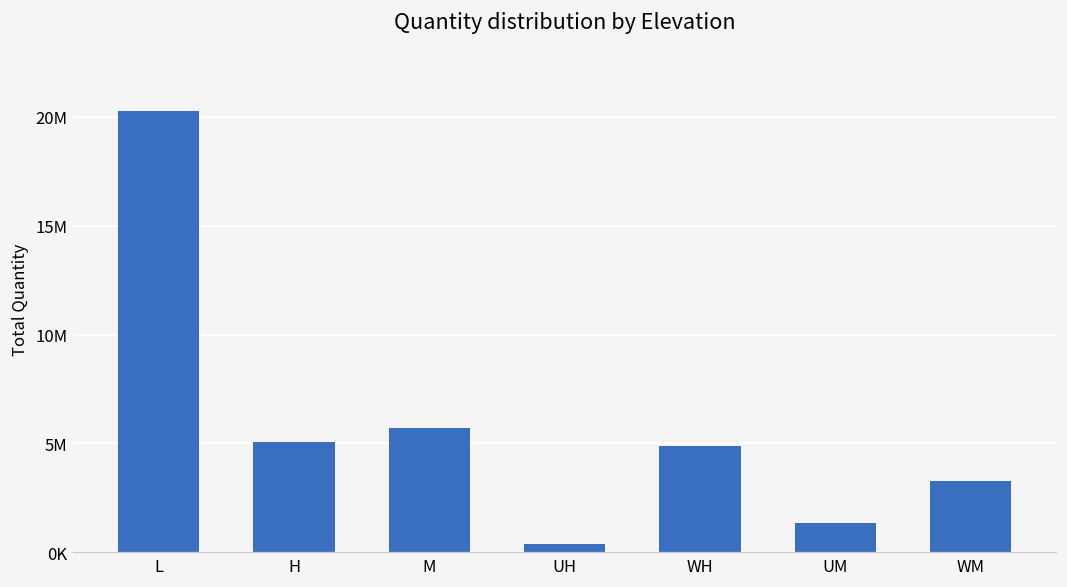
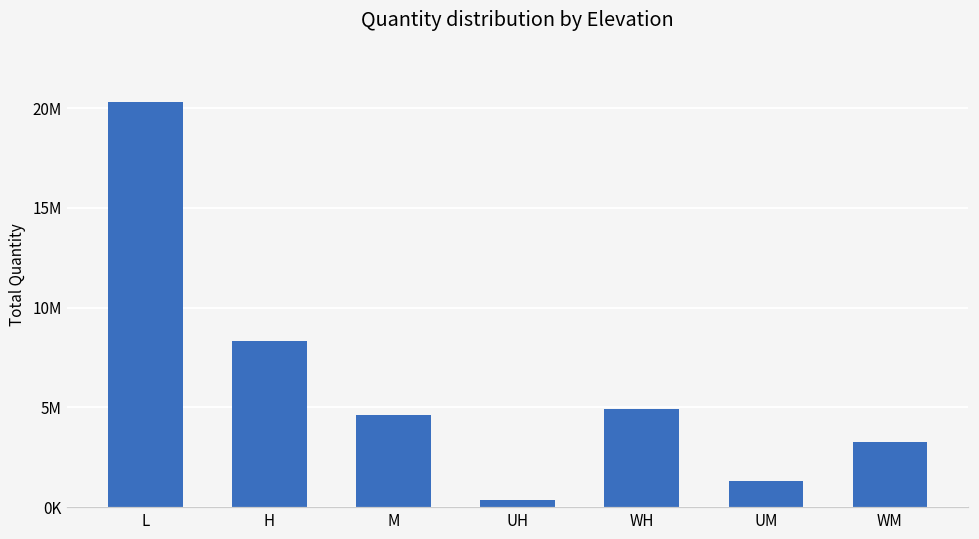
H: 5100000 -> 8300000
M: 5700000 -> 4600000
